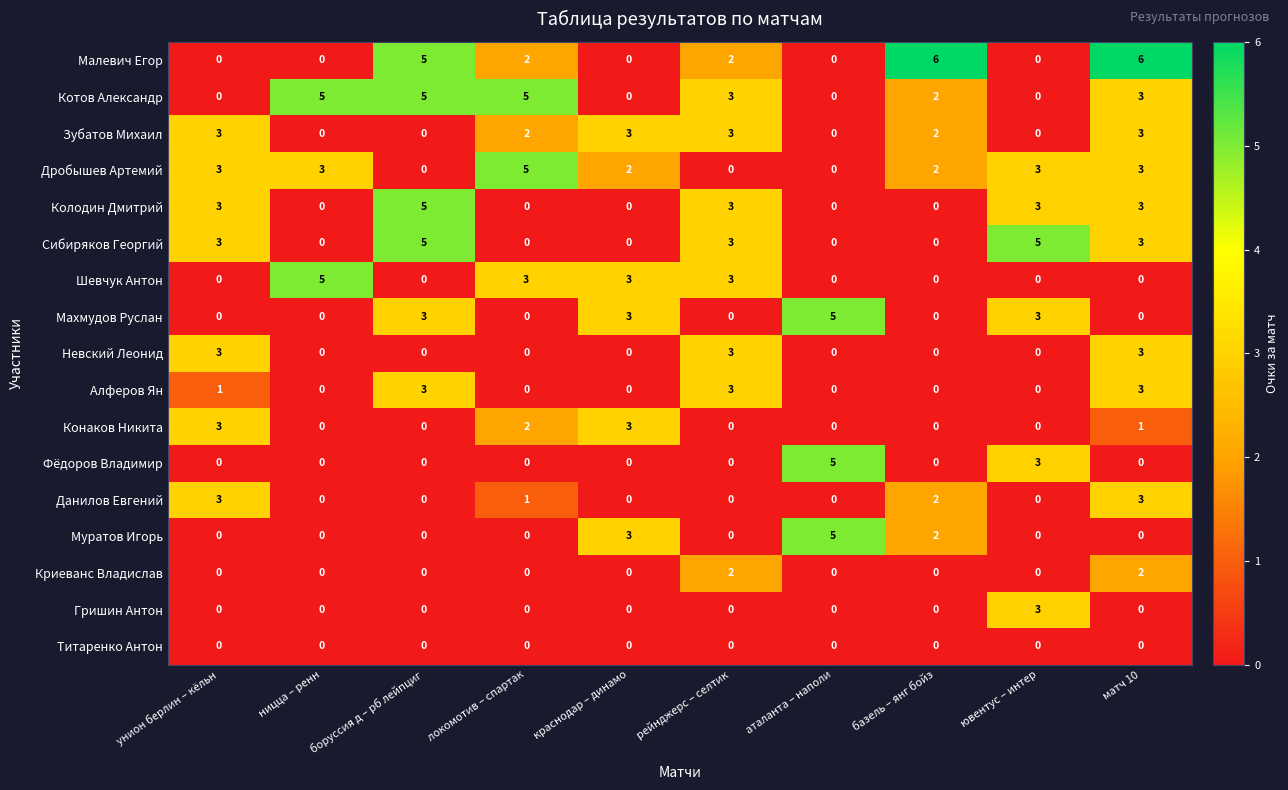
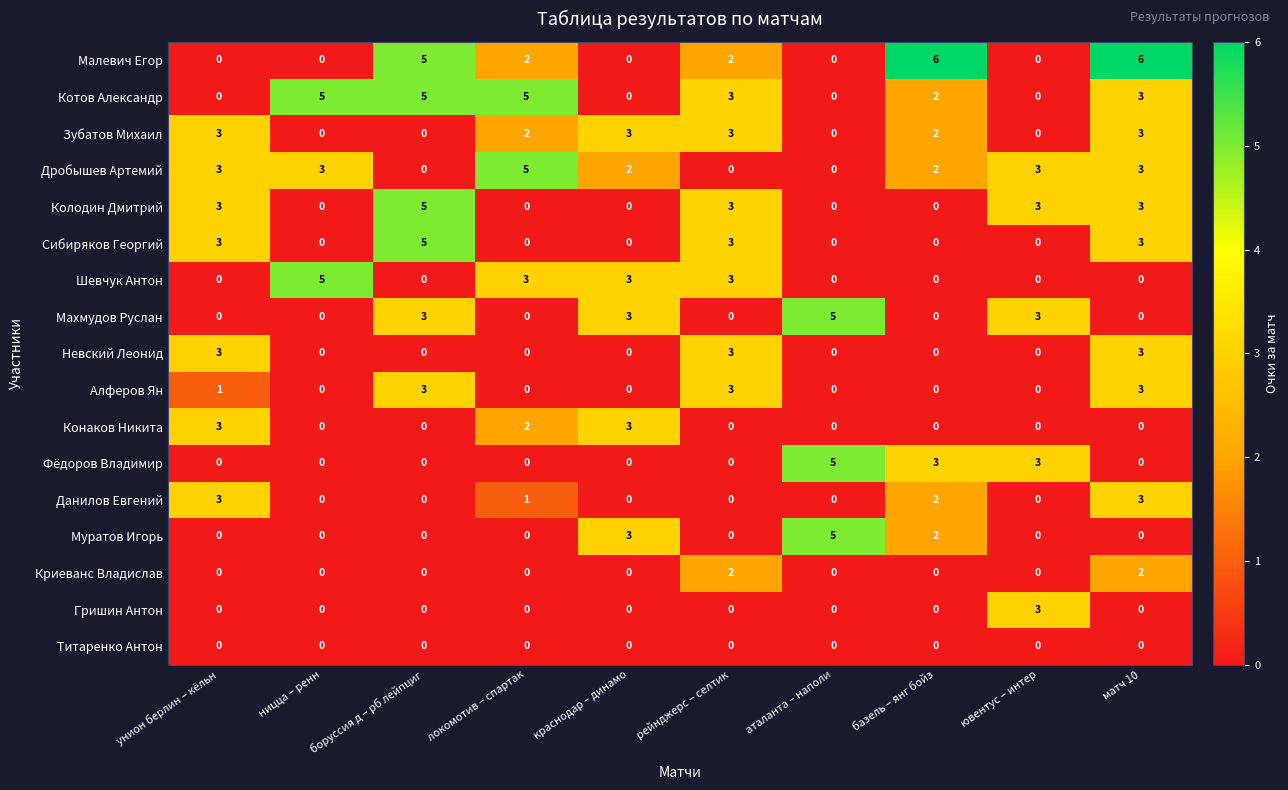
Сибиряков Георгий, ювентус – интер: 5 -> 0
Конаков Никита, матч 10: 1 -> 0
Фёдоров Владимир, базель – янг бойз: 0 -> 3
